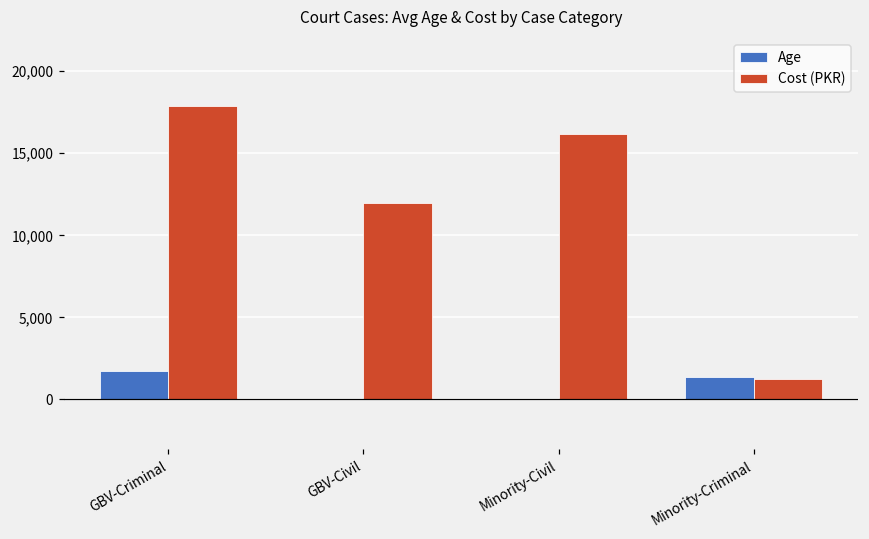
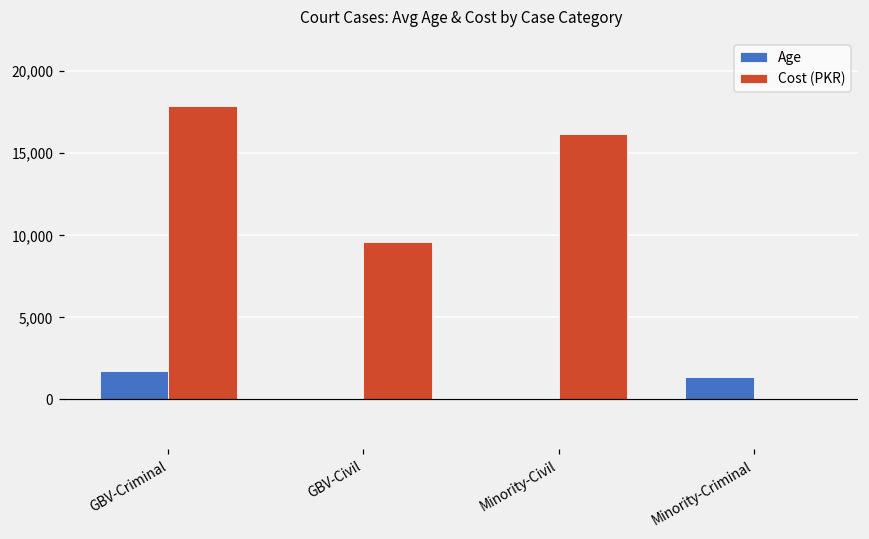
Cost (PKR), GBV-Civil: 12,000 -> 9,600
Cost (PKR), Minority-Criminal: 1,200 -> 0
